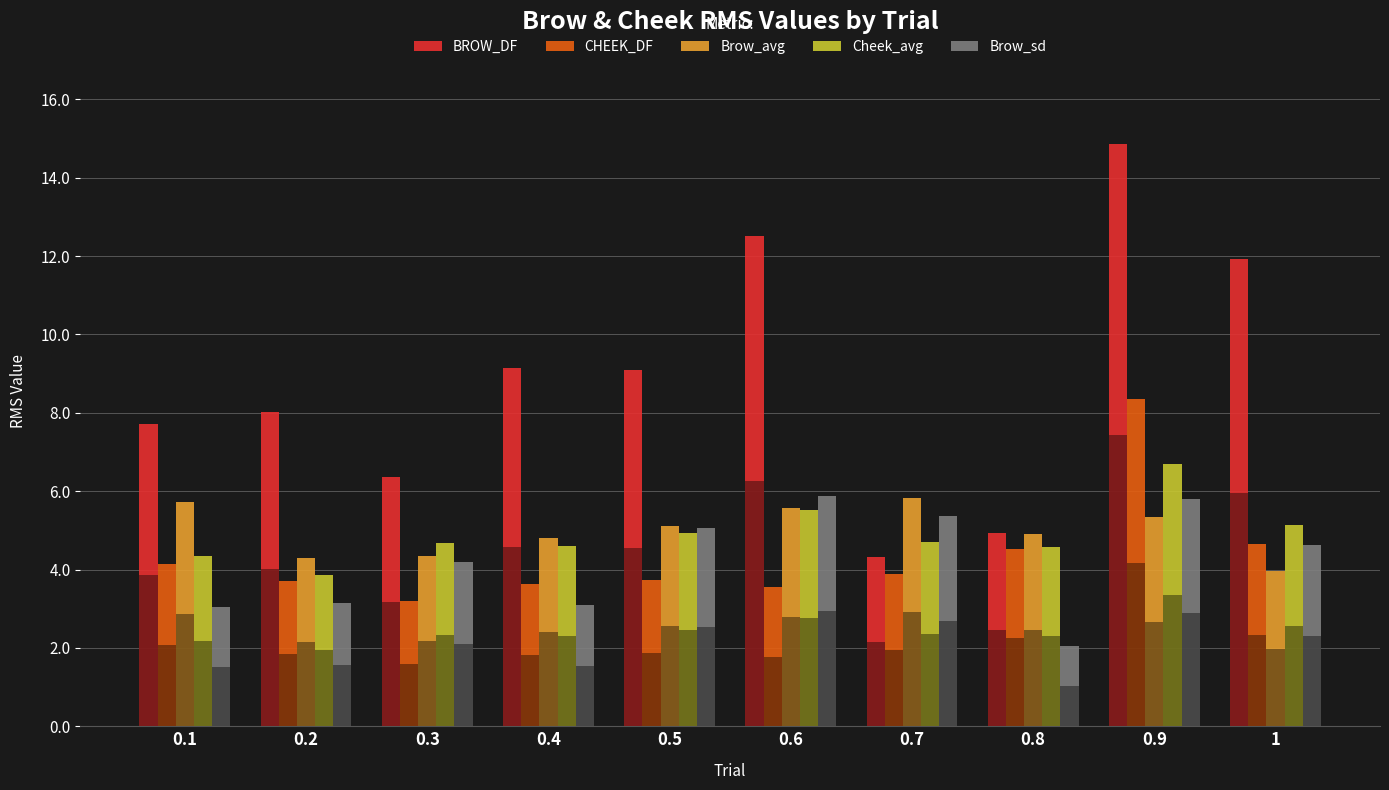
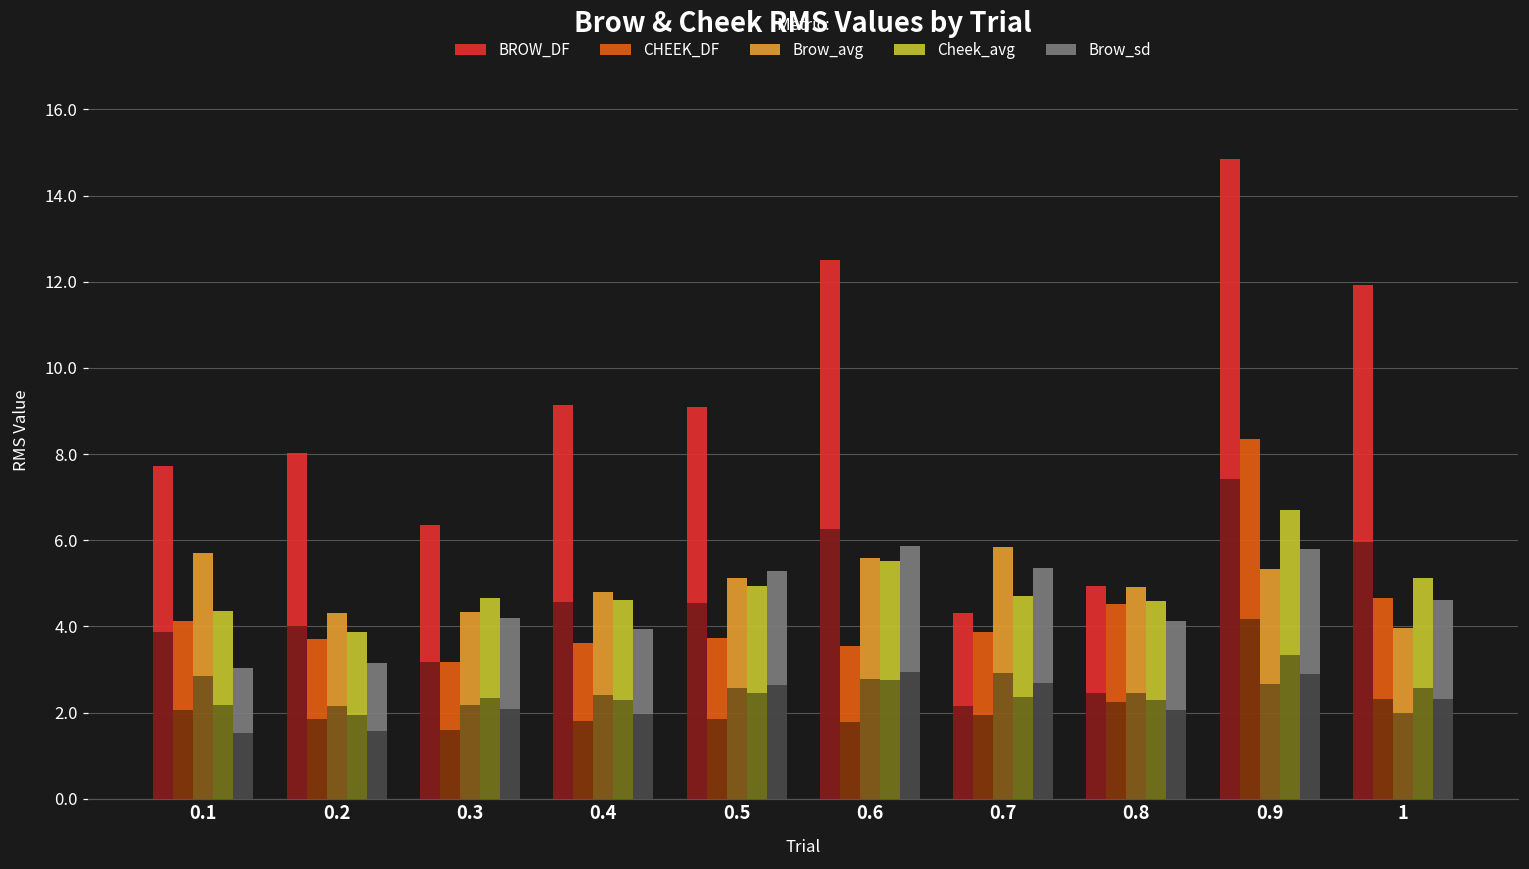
Brow_sd, 0.4: 3.1 -> 3.9
Brow_sd, 0.5: 5.1 -> 5.3
Brow_sd, 0.8: 2.1 -> 4.1
